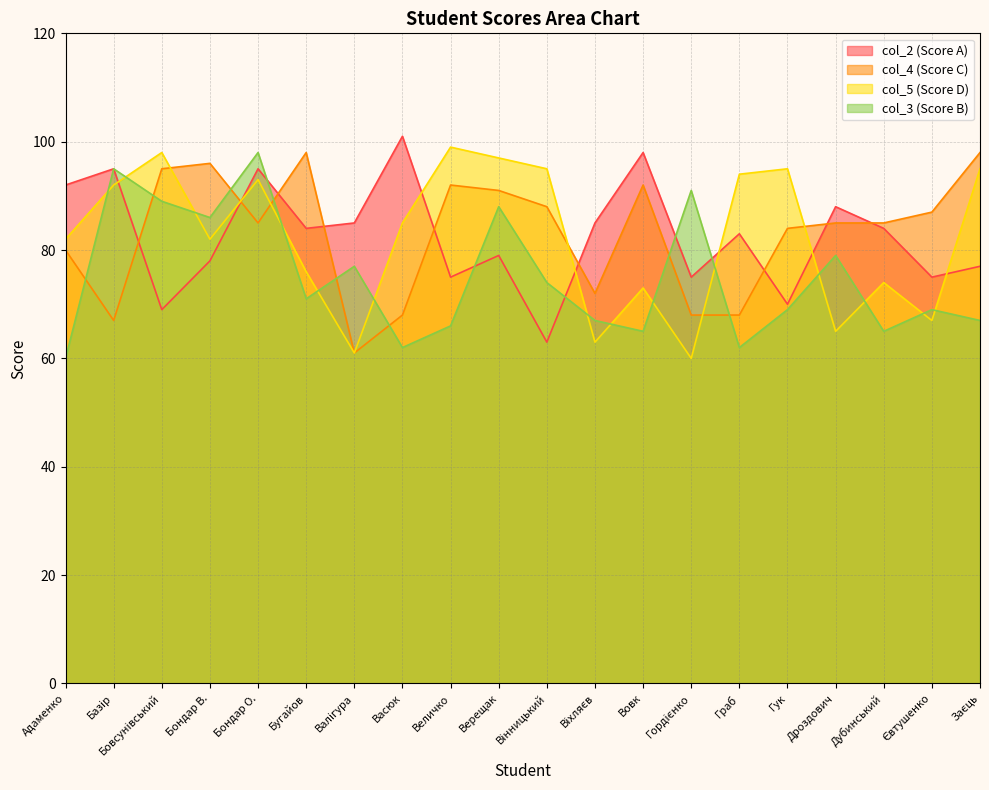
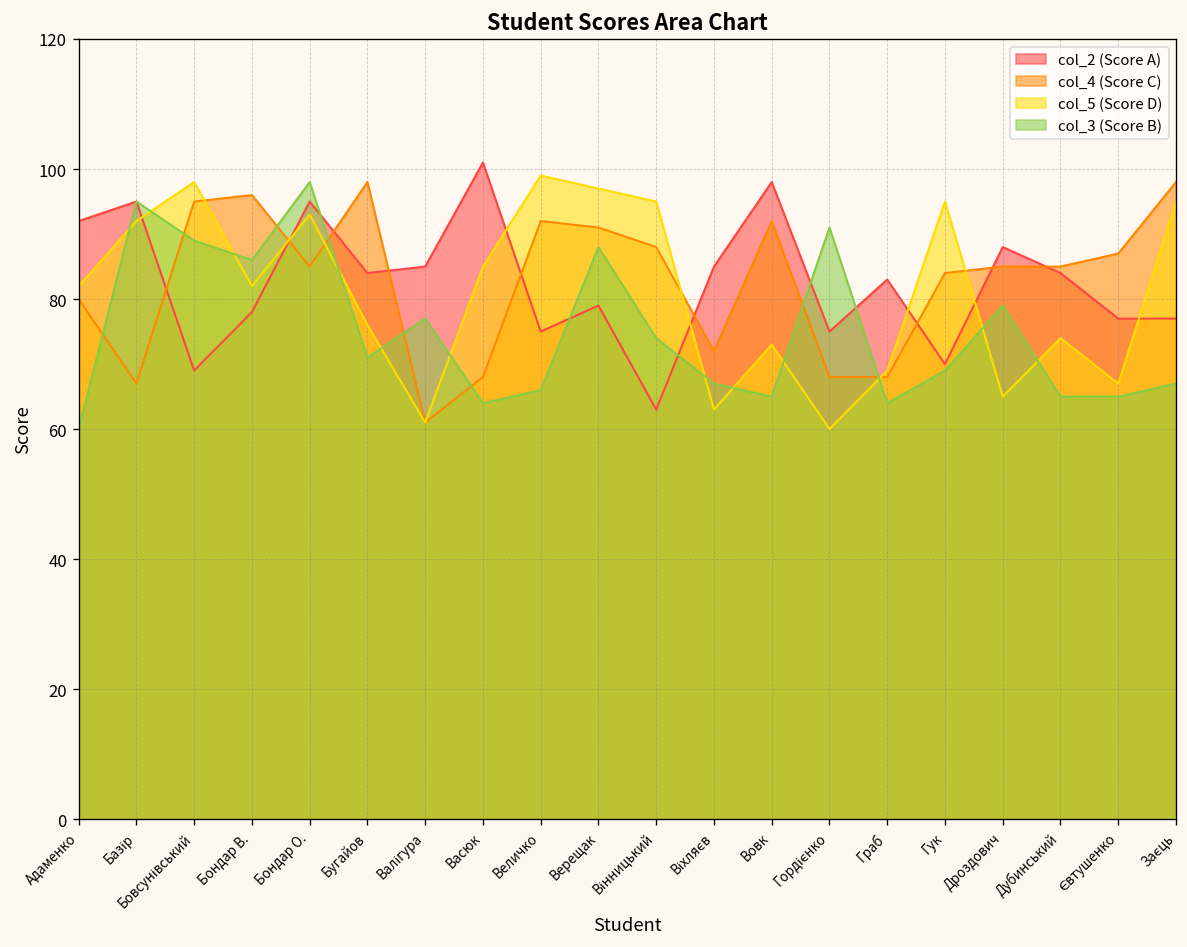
col_3 (Score B), Васюк: 62 -> 64
col_5 (Score D), Граб: 94 -> 69
col_3 (Score B), Граб: 62 -> 64
col_2 (Score A), Євтушенко: 75 -> 77
col_3 (Score B), Євтушенко: 69 -> 65
